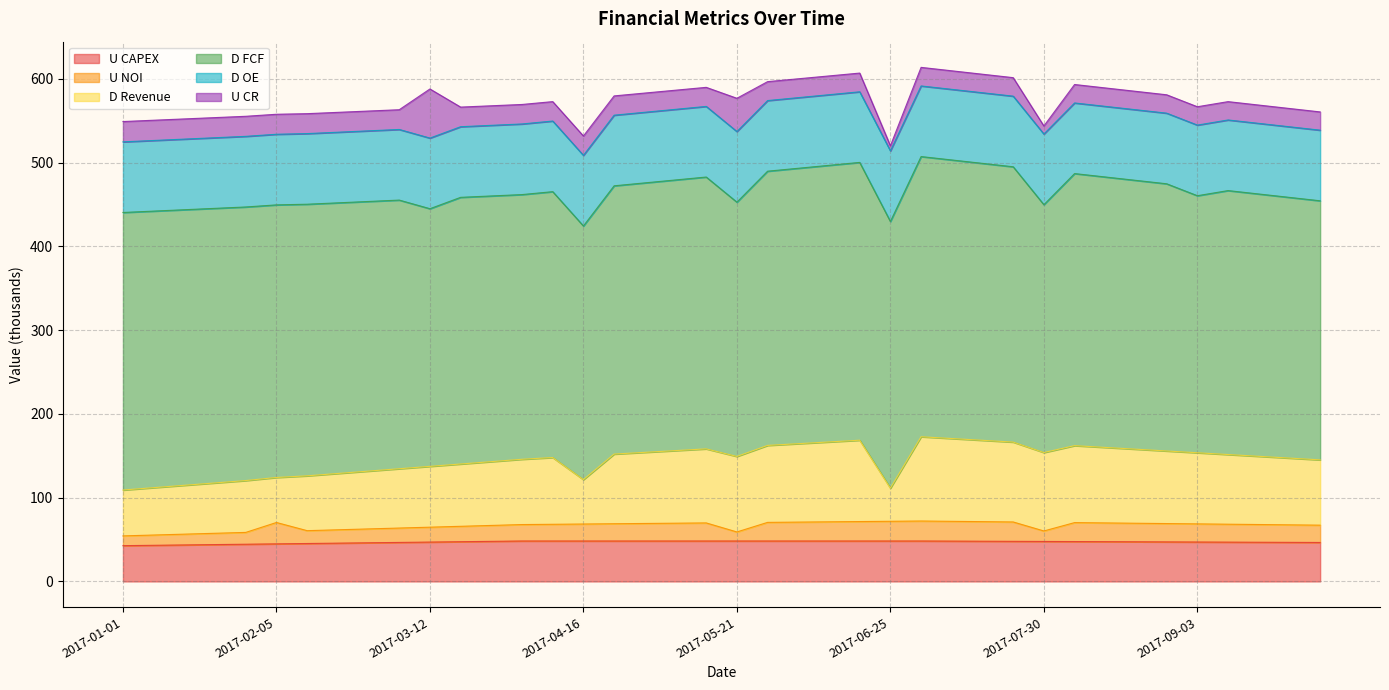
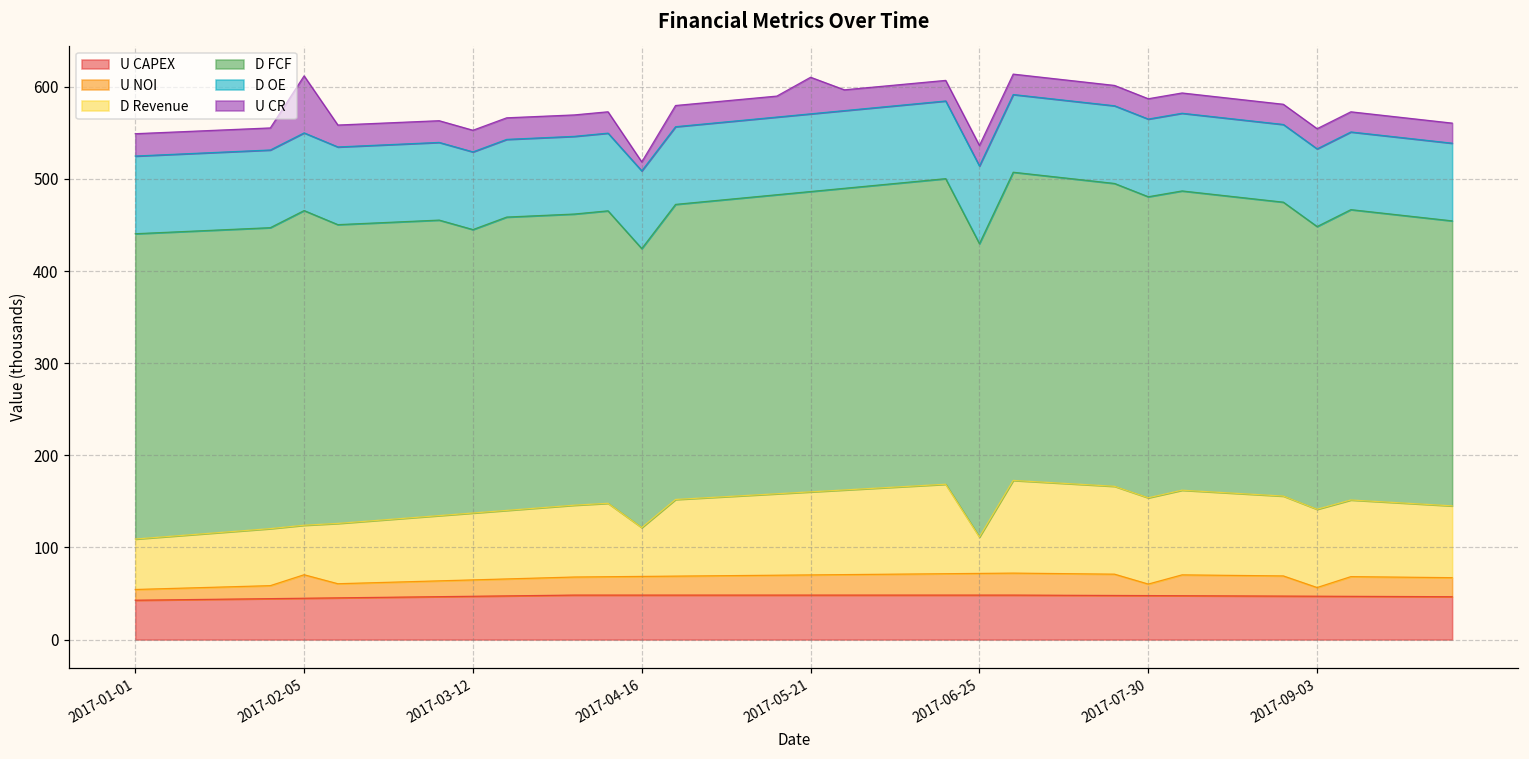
D FCF, 2017-02-05: 330 -> 340
U CR, 2017-02-05: 20 -> 60
U CR, 2017-03-12: 60 -> 20
U CR, 2017-04-16: 20 -> 10
U NOI, 2017-05-21: 10 -> 20
D FCF, 2017-05-21: 300 -> 330
U CR, 2017-06-25: 10 -> 20
D FCF, 2017-07-30: 300 -> 330
U CR, 2017-07-30: 10 -> 20
U NOI, 2017-09-03: 20 -> 10
